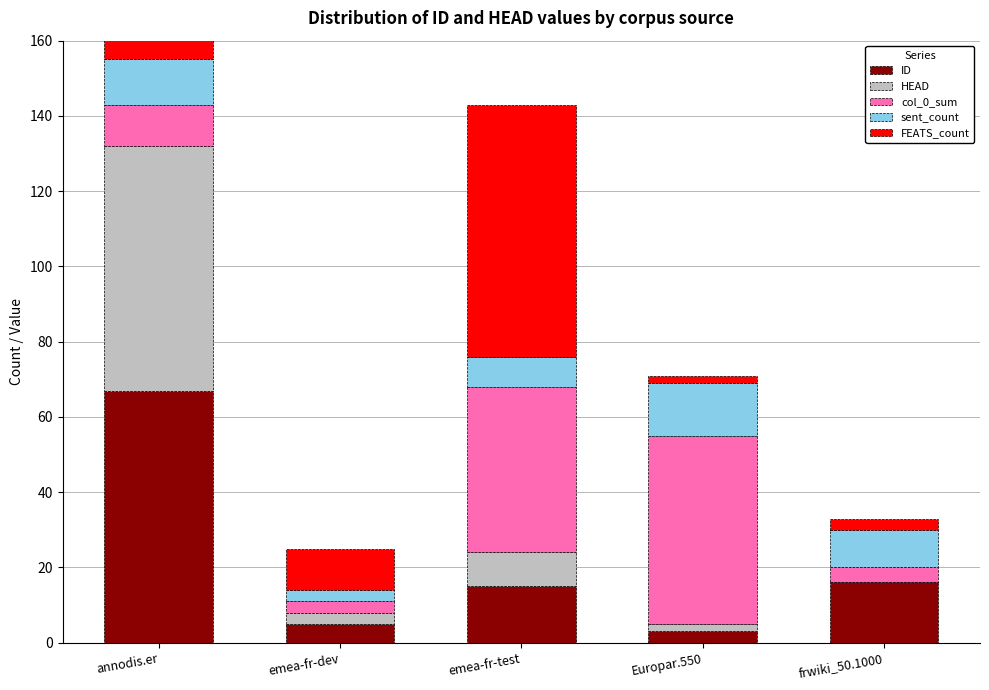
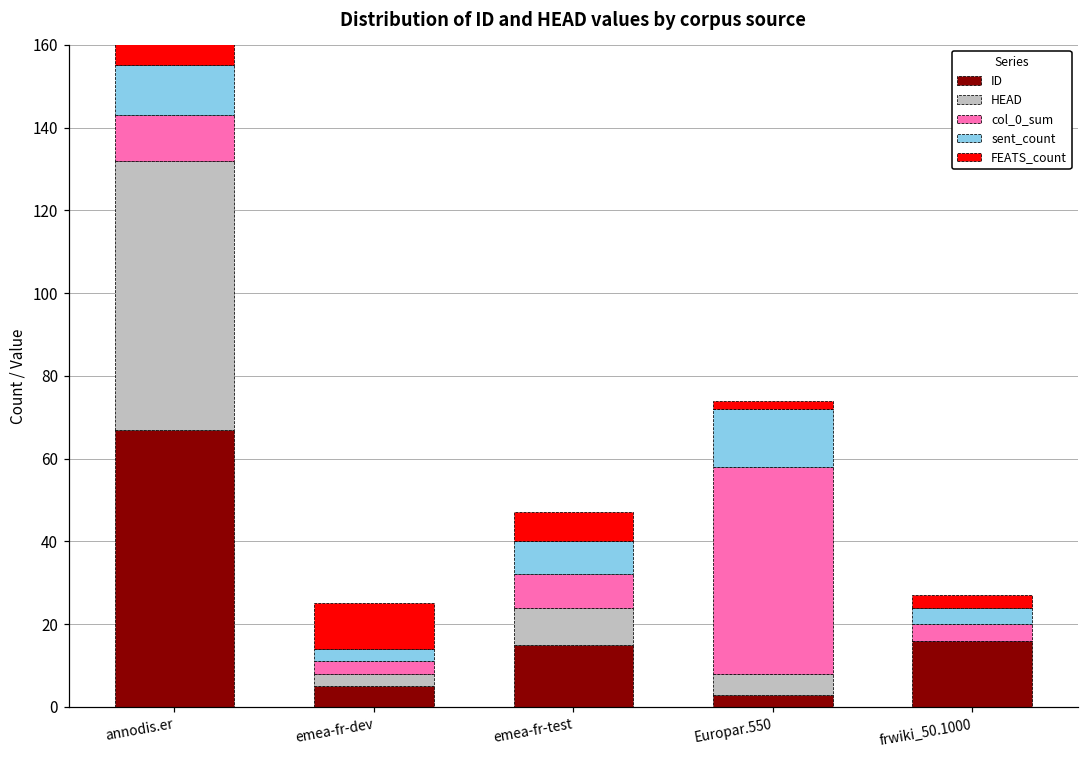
col_0_sum, emea-fr-test: 44 -> 8
FEATS_count, emea-fr-test: 67 -> 7
HEAD, Europar.550: 2 -> 5
sent_count, frwiki_50.1000: 10 -> 4
